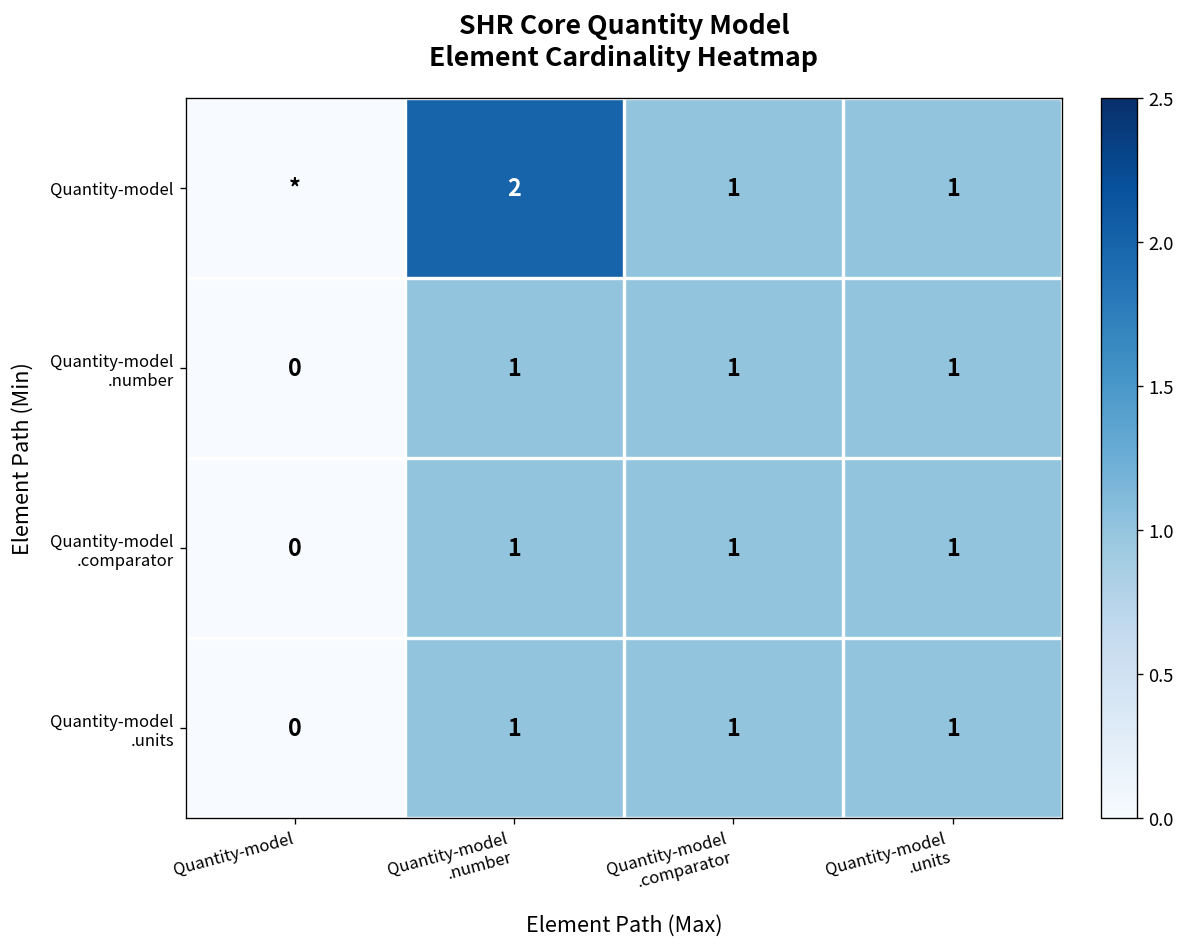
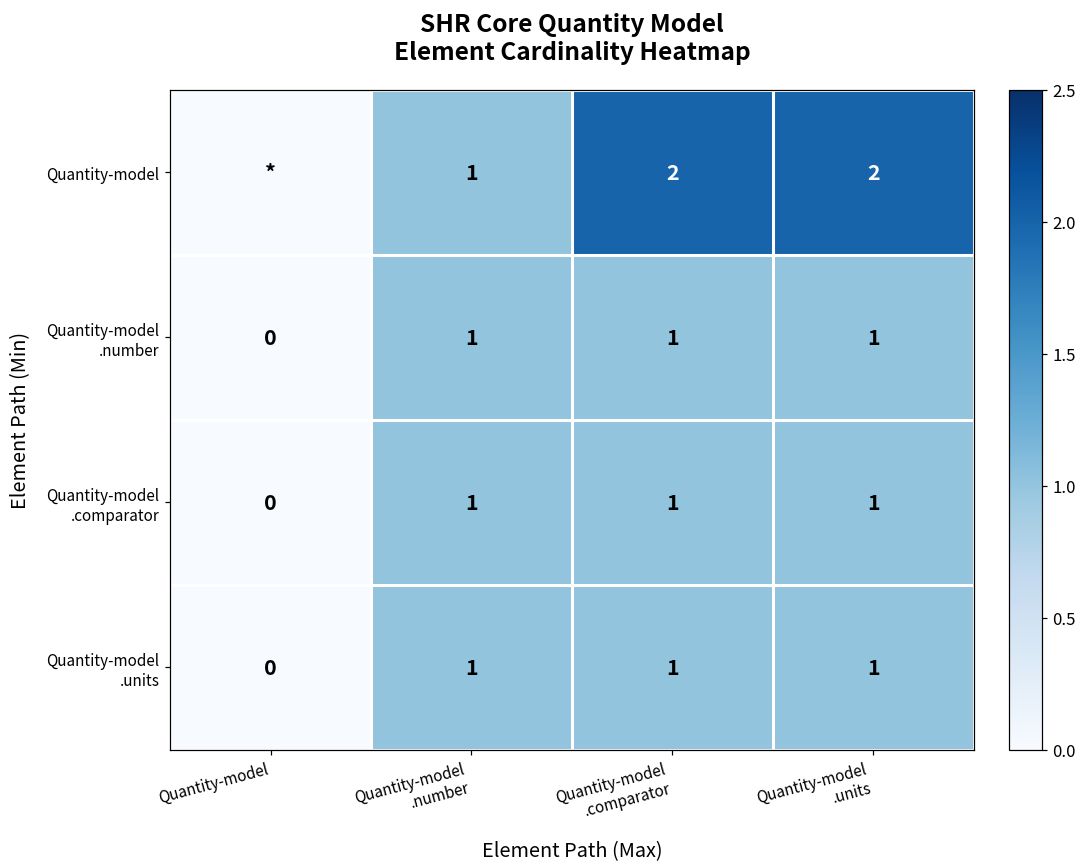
Quantity-model, Quantity-model .number: 2 -> 1
Quantity-model, Quantity-model .comparator: 1 -> 2
Quantity-model, Quantity-model .units: 1 -> 2
